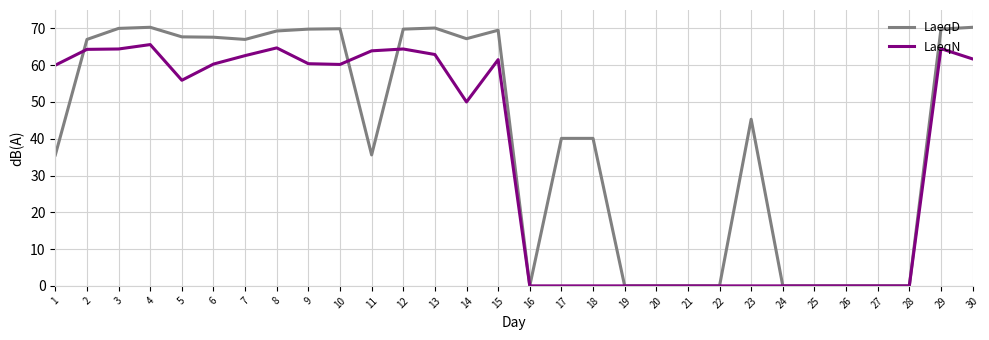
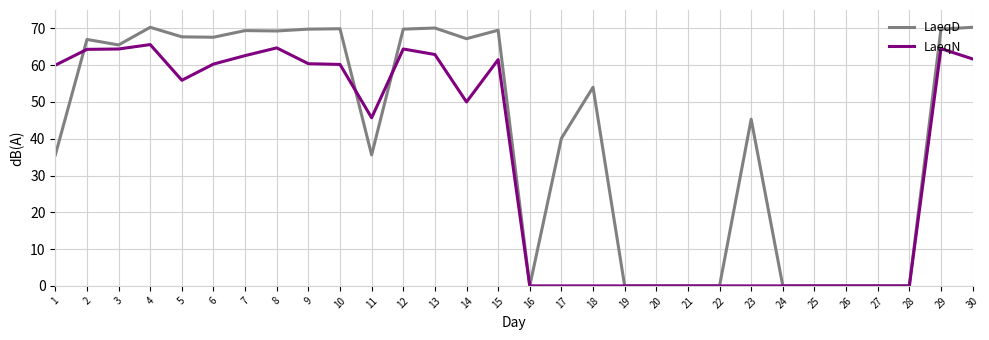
LaeqD, 3: 70 -> 66
LaeqD, 7: 67 -> 69
LaeqN, 11: 64 -> 46
LaeqD, 18: 40 -> 54
